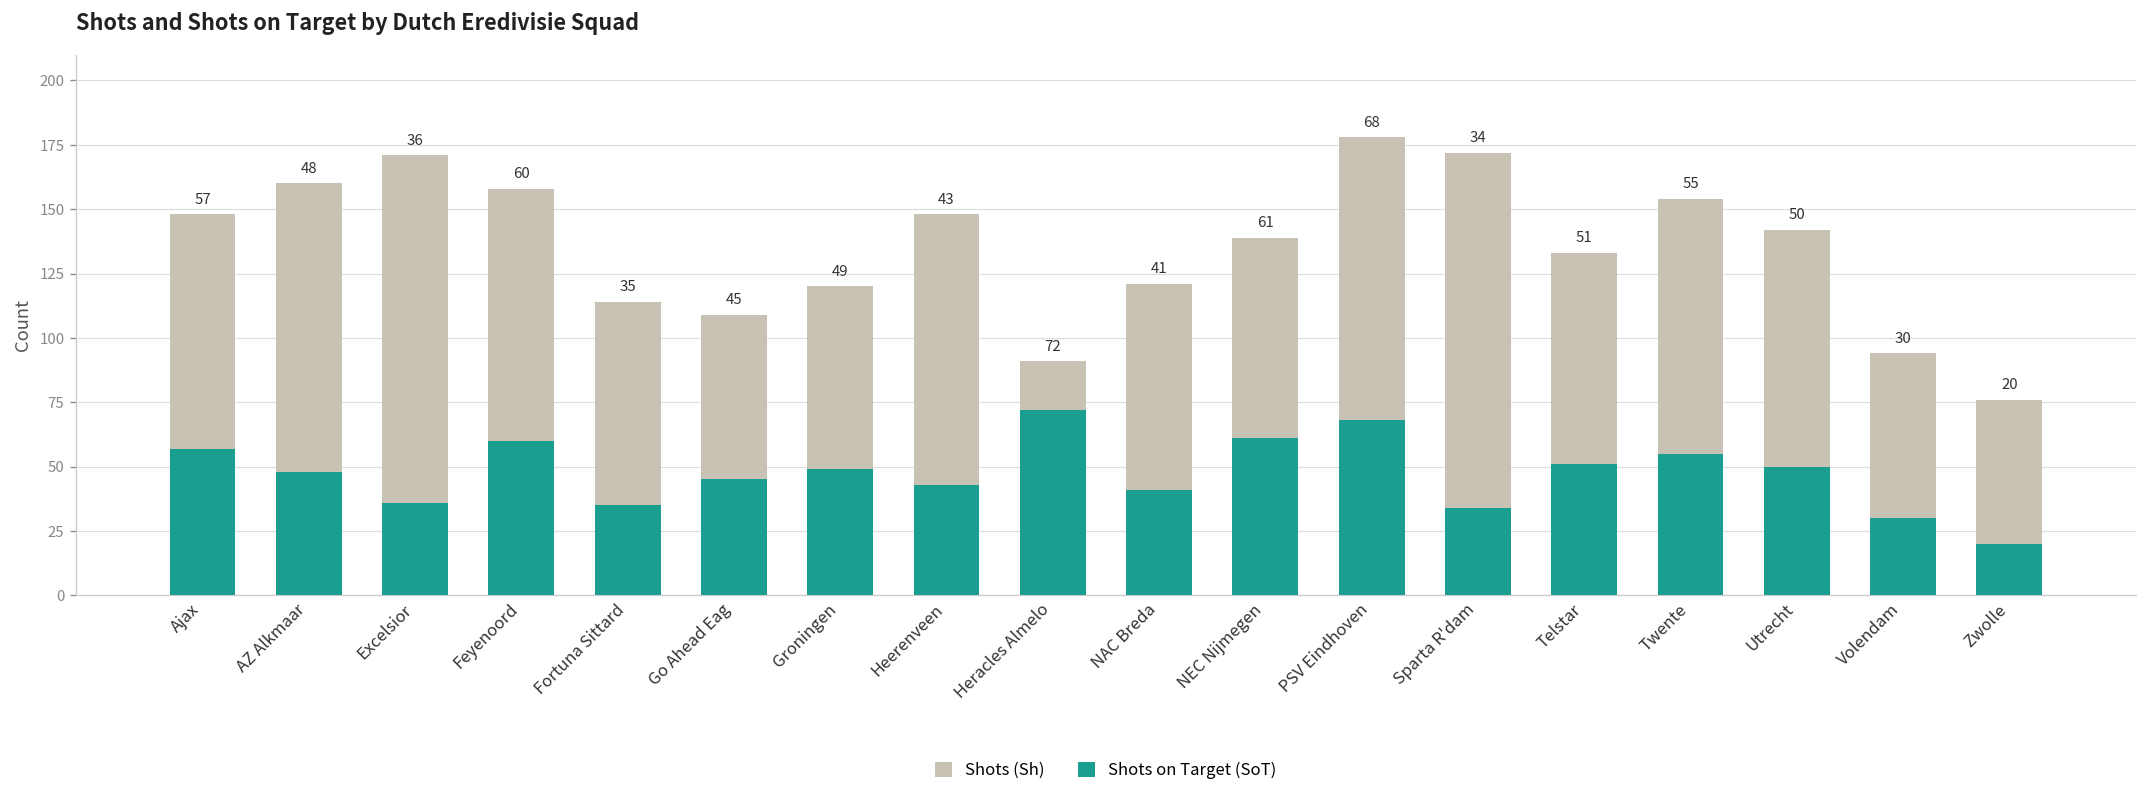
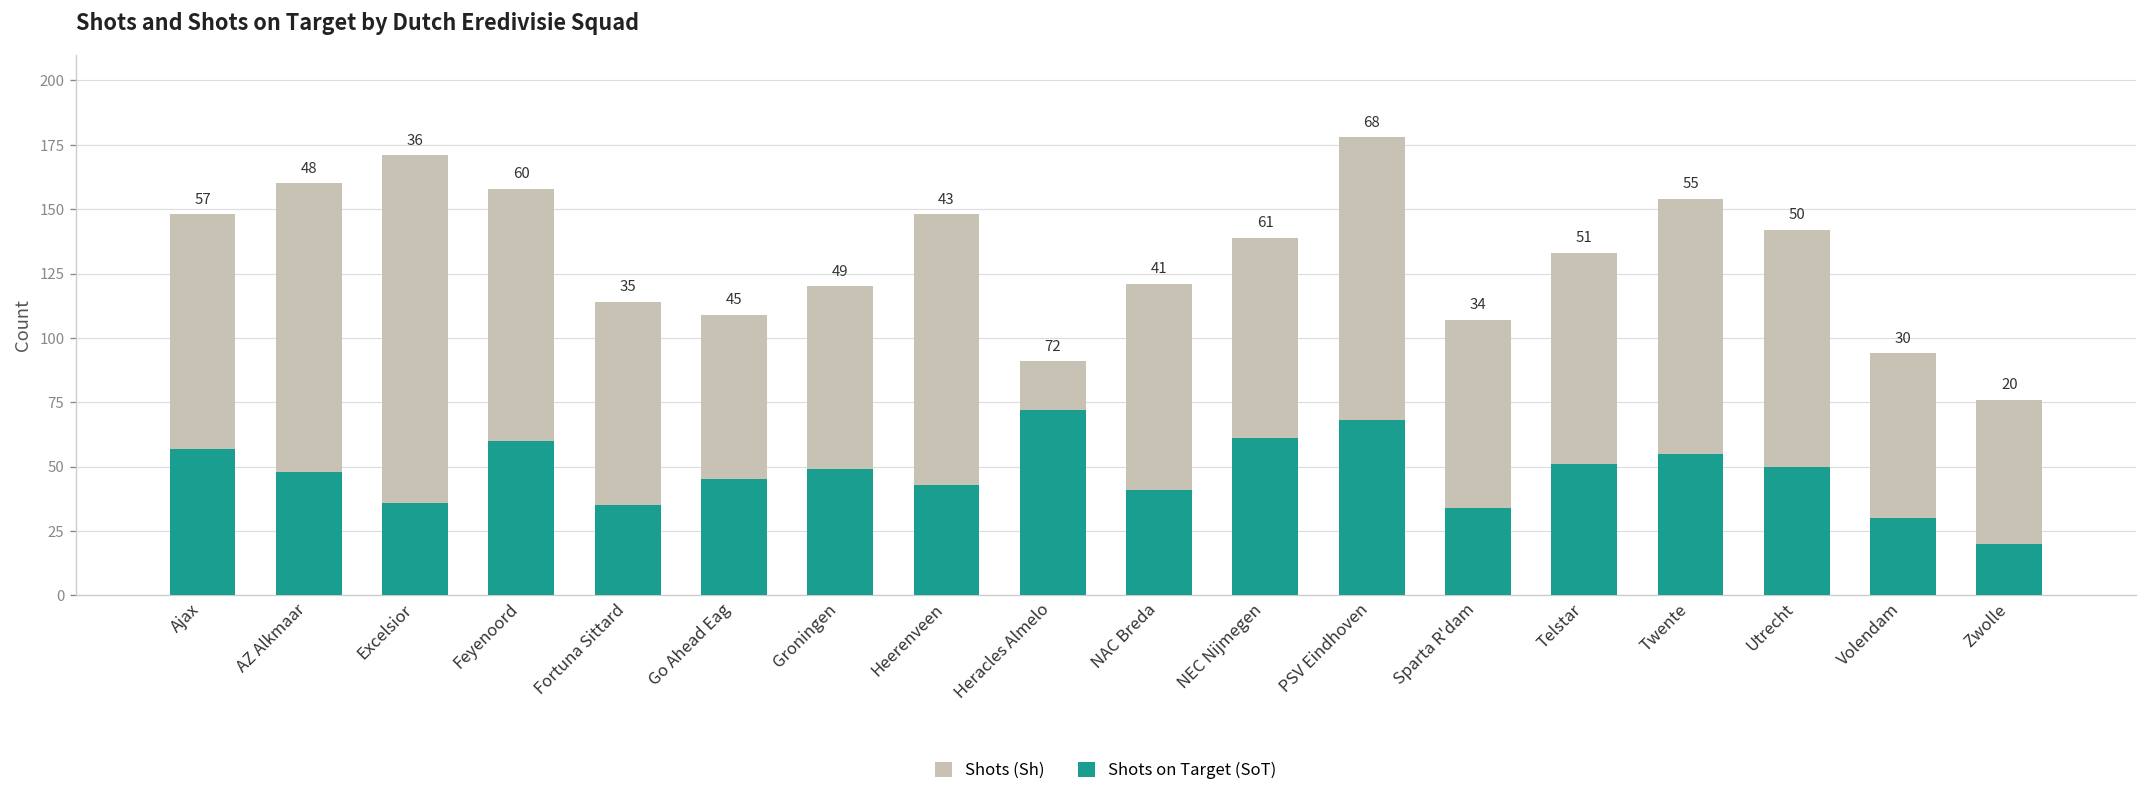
Shots (Sh), Sparta R'dam: 172 -> 107
